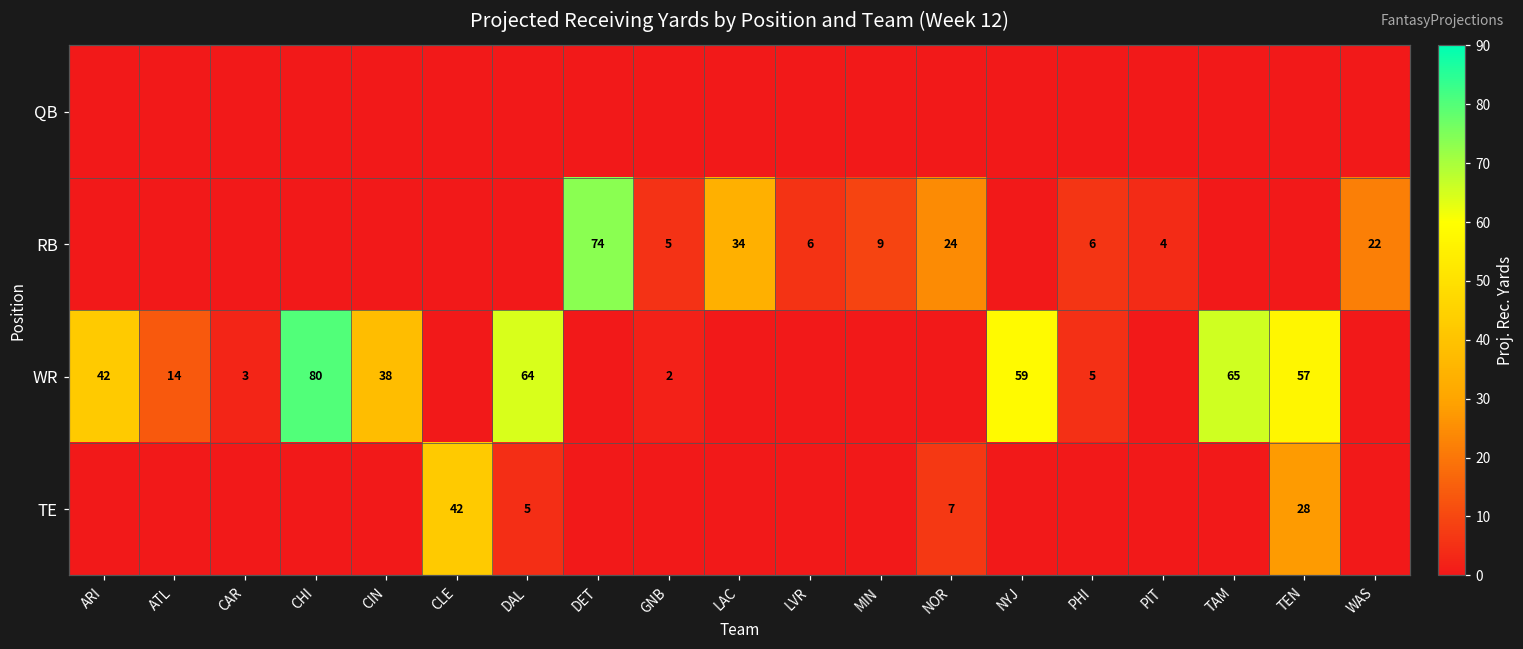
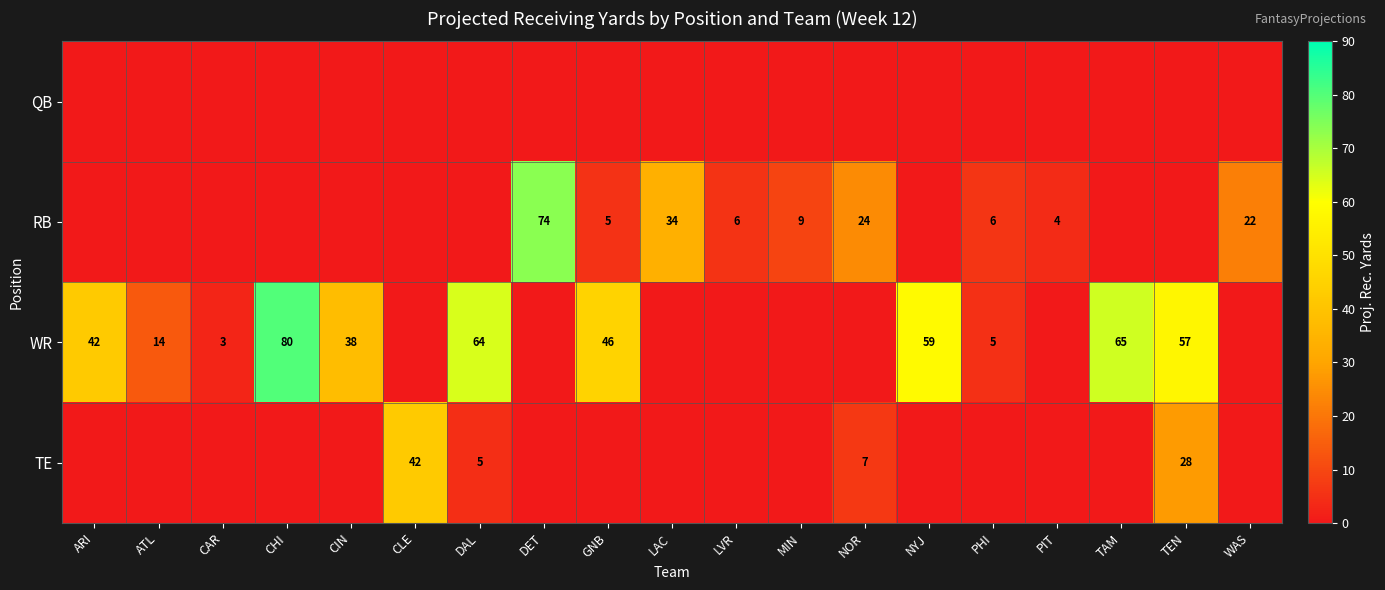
WR, GNB: 2 -> 46
